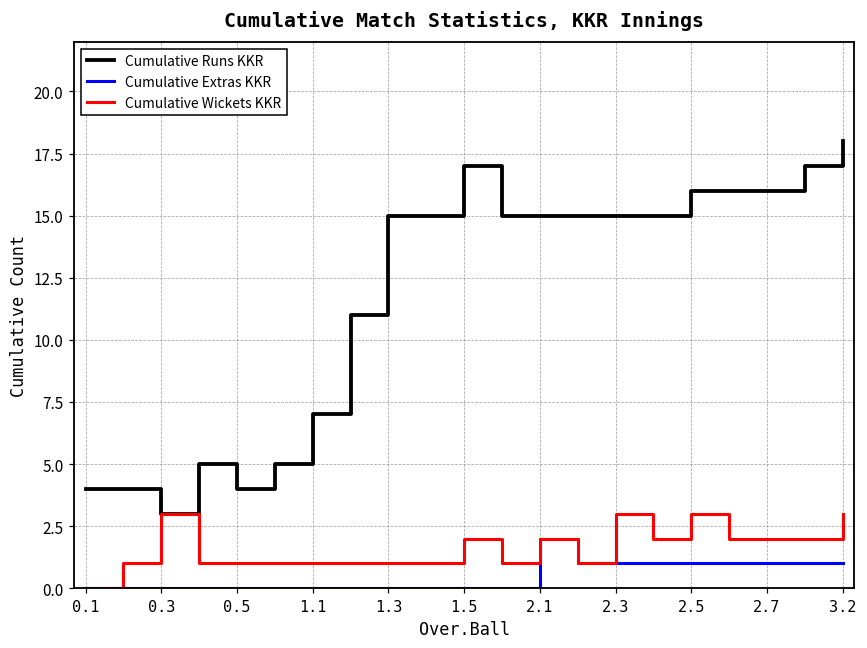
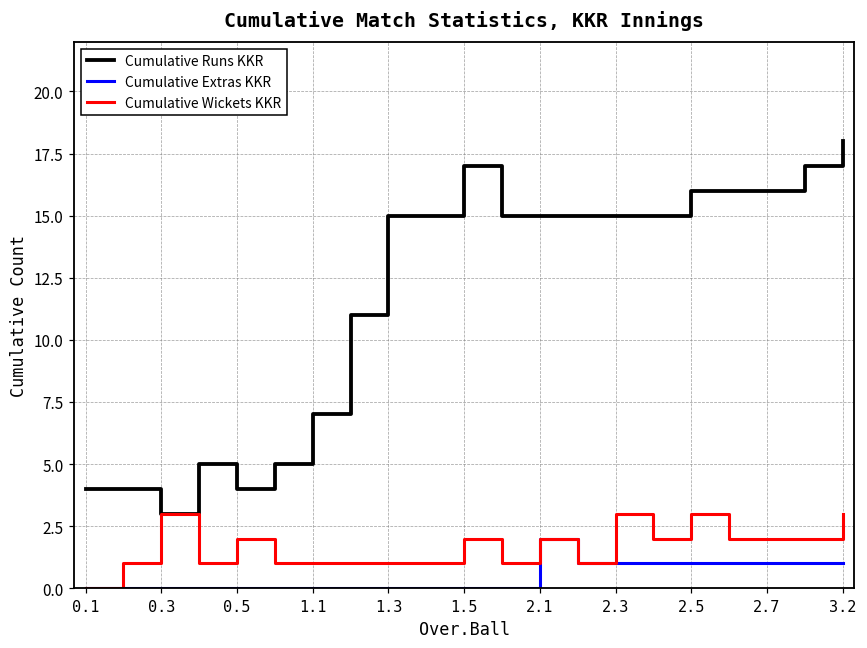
Cumulative Wickets KKR, 0.5: 1 -> 2
